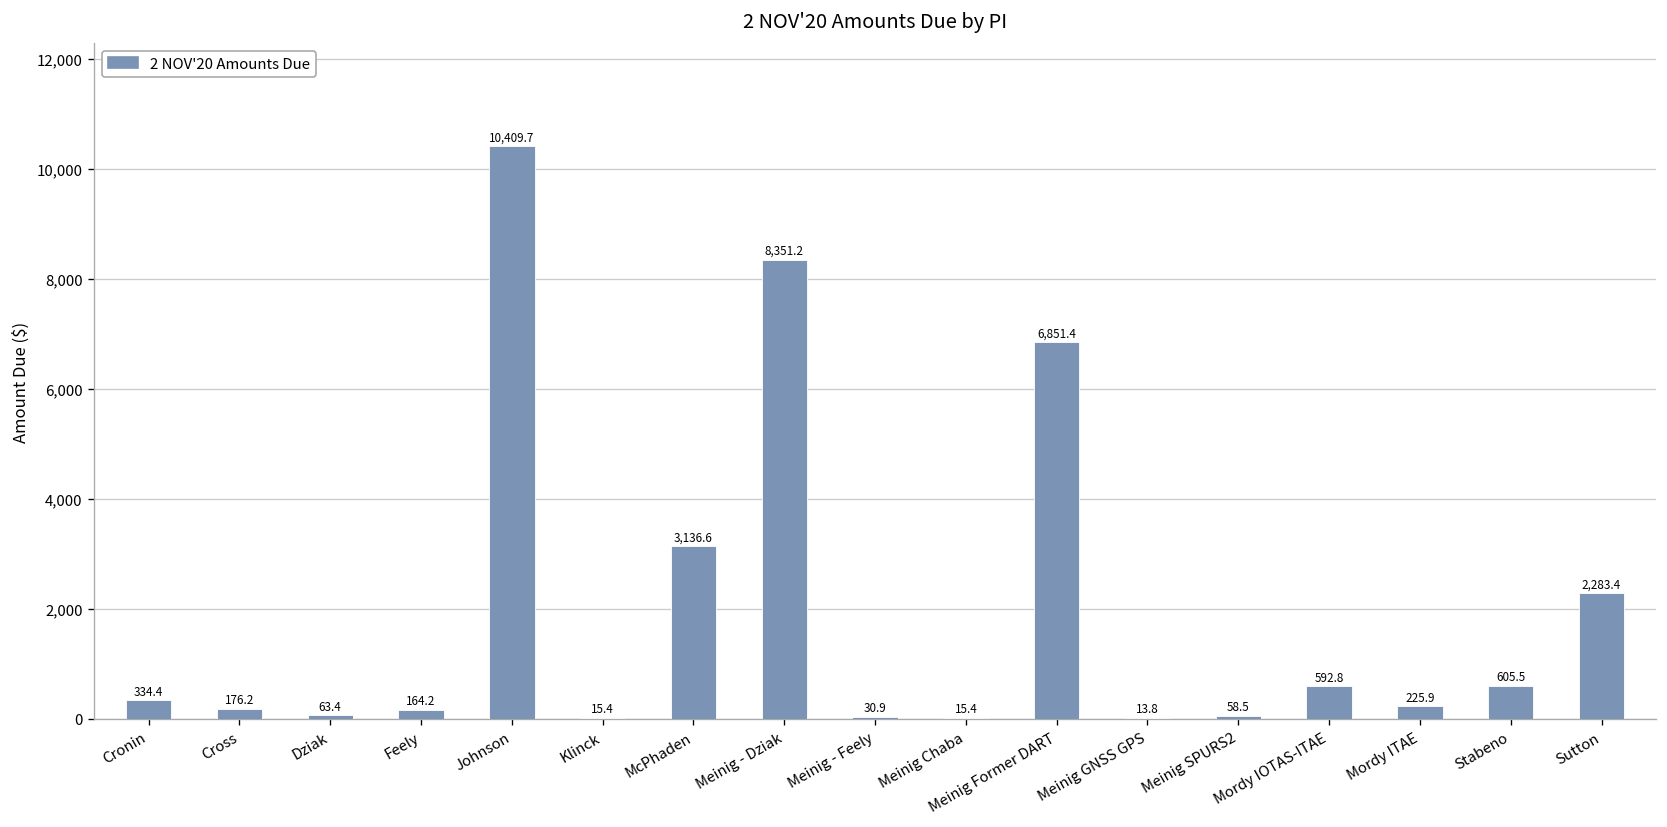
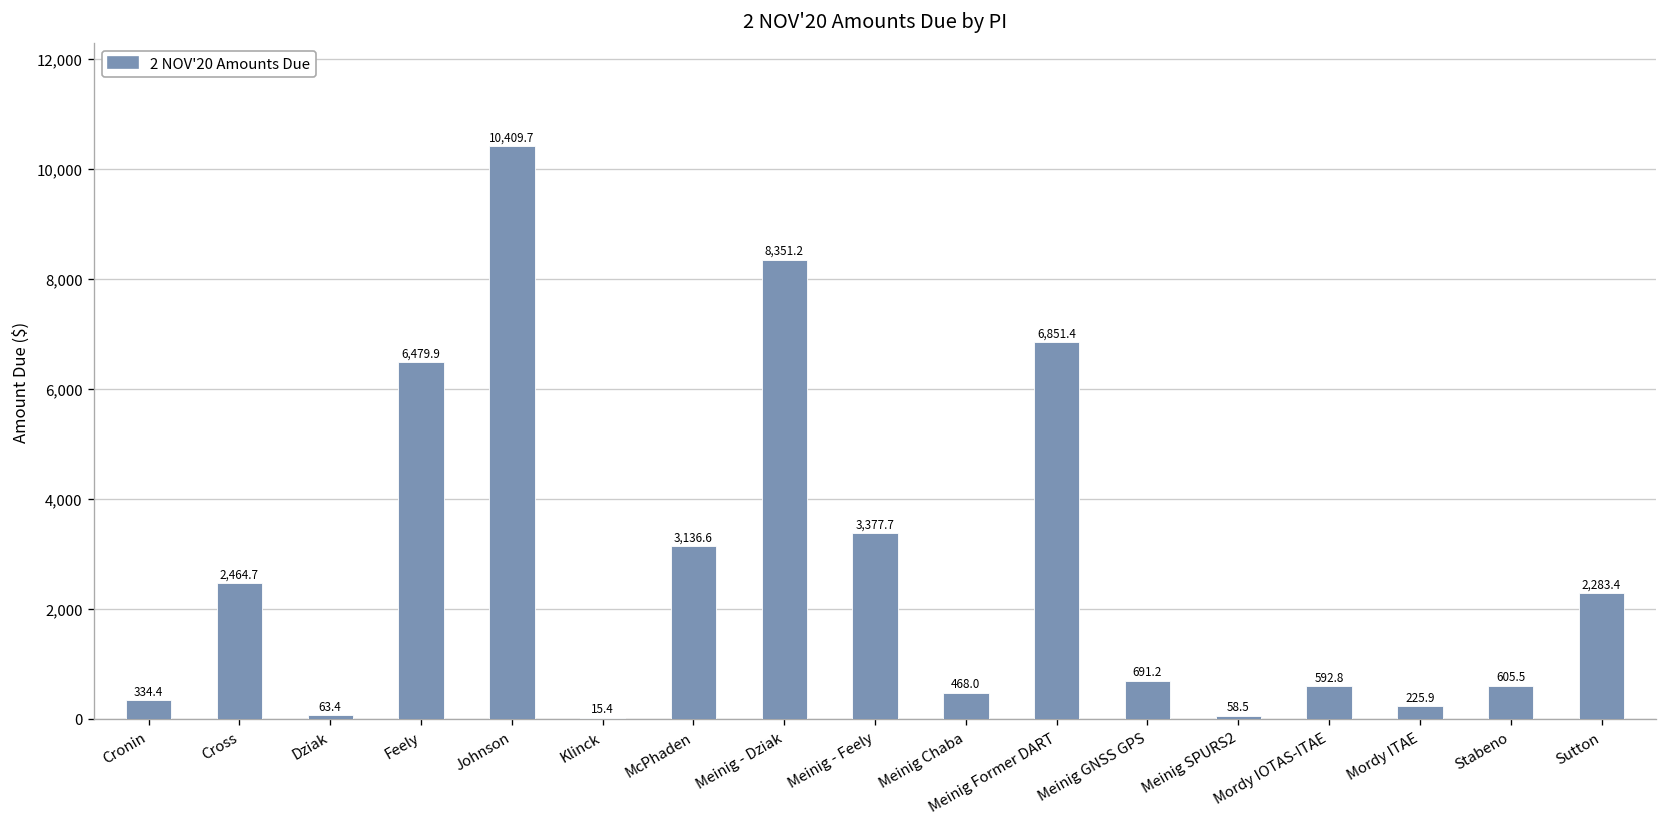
Cross: 176.2 -> 2,464.7
Feely: 164.2 -> 6,479.9
Meinig - Feely: 30.9 -> 3,377.7
Meinig Chaba: 15.4 -> 468.0
Meinig GNSS GPS: 13.8 -> 691.2
